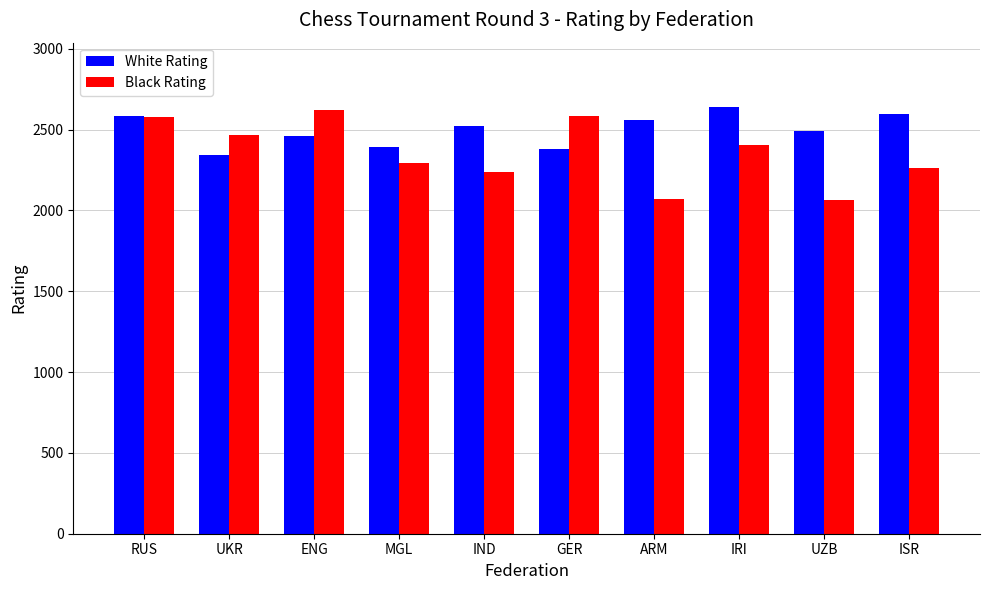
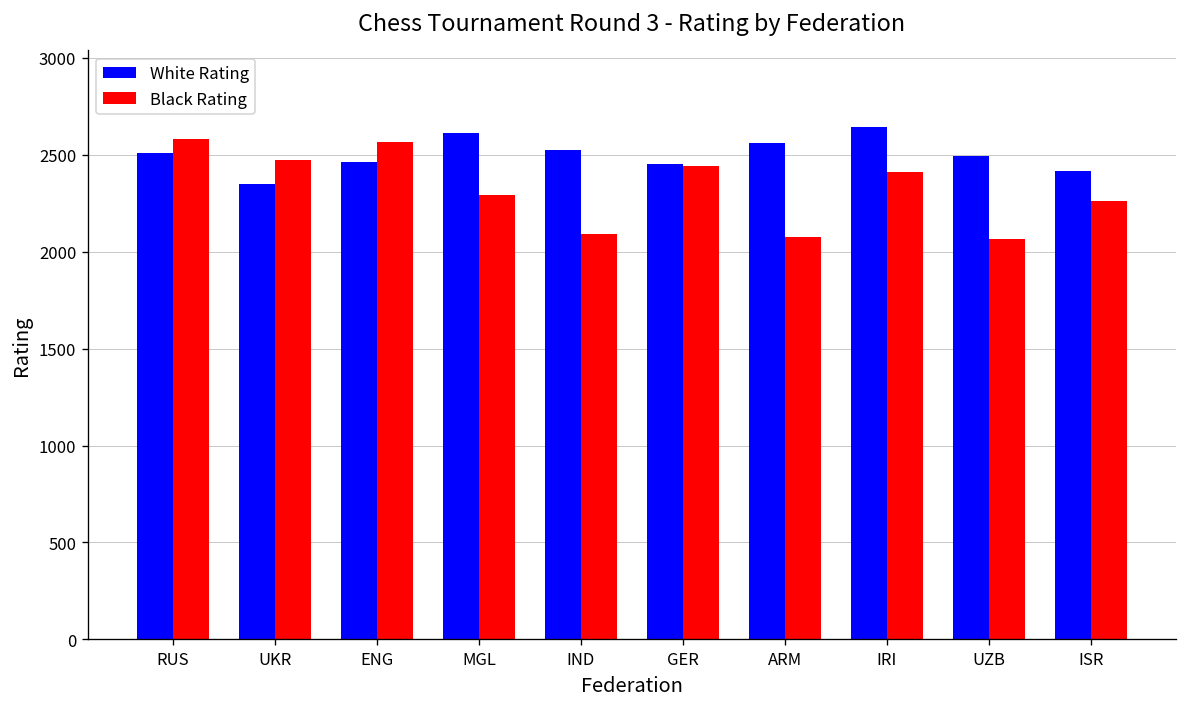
White Rating, RUS: 2590 -> 2510
Black Rating, ENG: 2620 -> 2570
White Rating, MGL: 2390 -> 2610
Black Rating, IND: 2240 -> 2090
White Rating, GER: 2380 -> 2450
Black Rating, GER: 2590 -> 2440
White Rating, ISR: 2600 -> 2410
